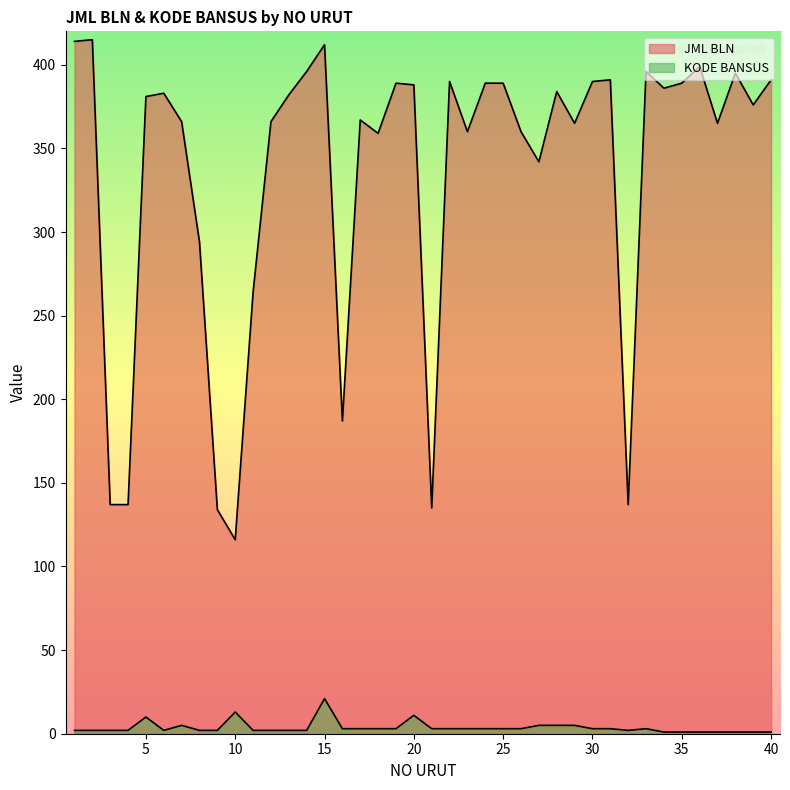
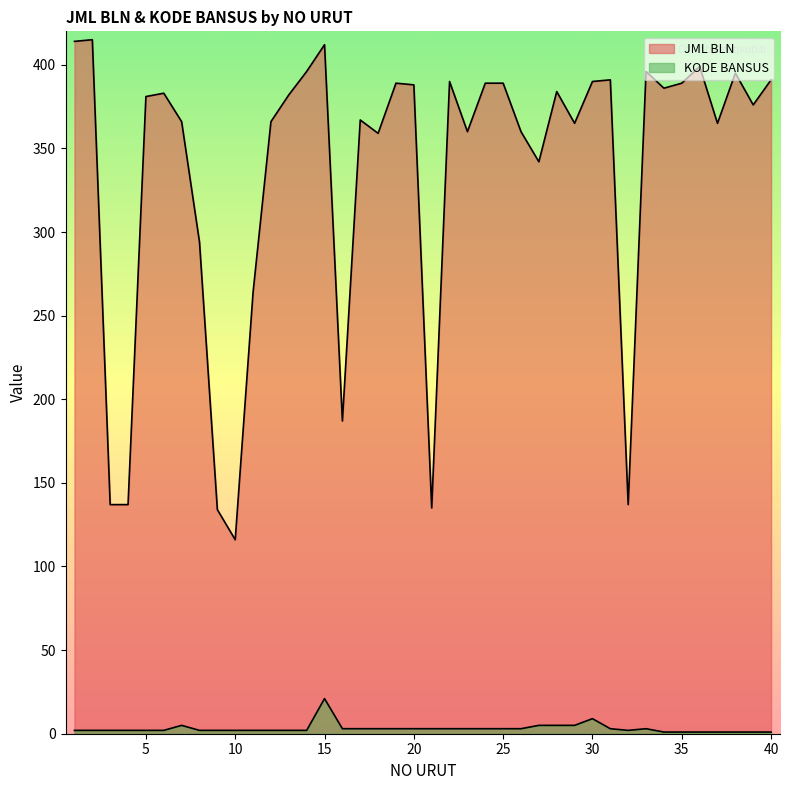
KODE BANSUS, 5: 10 -> 2
KODE BANSUS, 10: 13 -> 2
KODE BANSUS, 20: 11 -> 3
KODE BANSUS, 30: 3 -> 9
